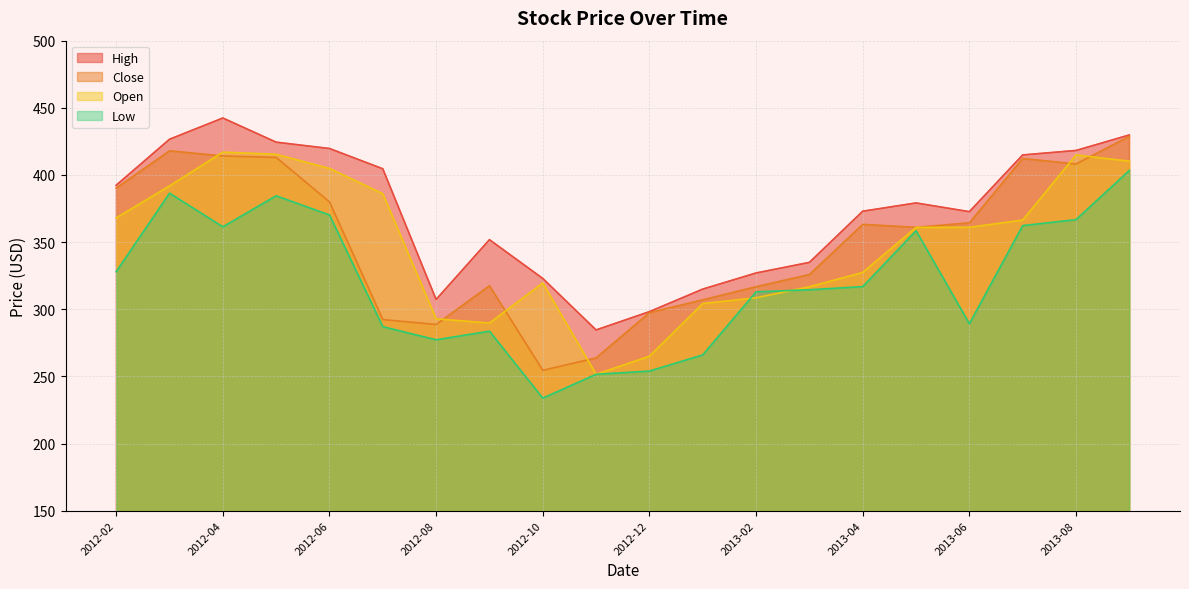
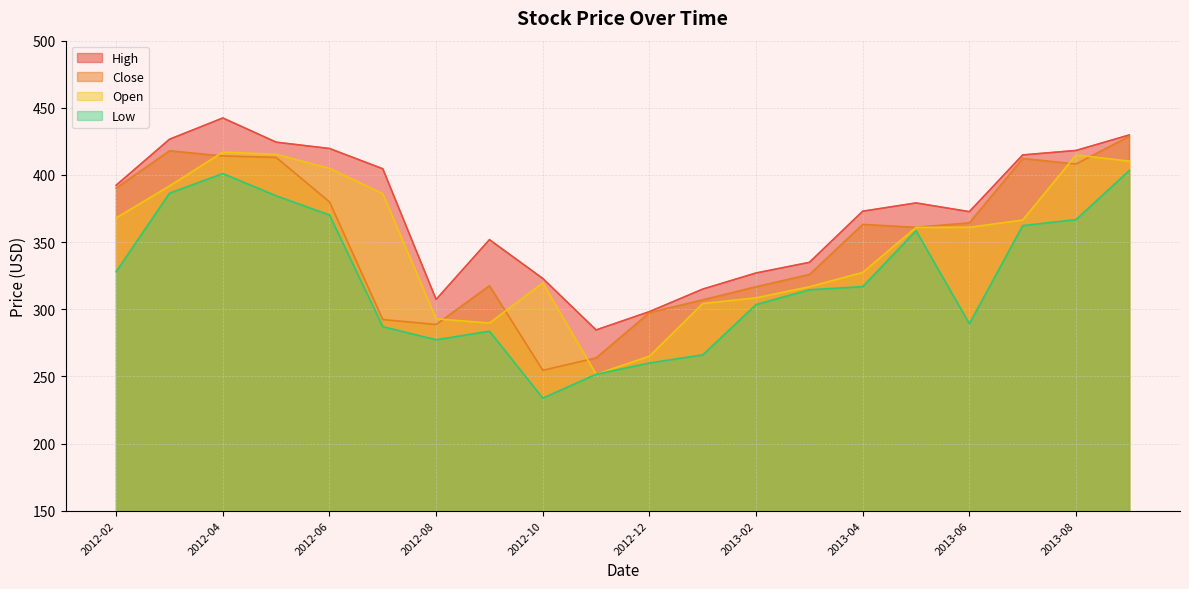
Low, 2012-04: 361 -> 401
Low, 2012-12: 254 -> 260
Low, 2013-02: 313 -> 304
